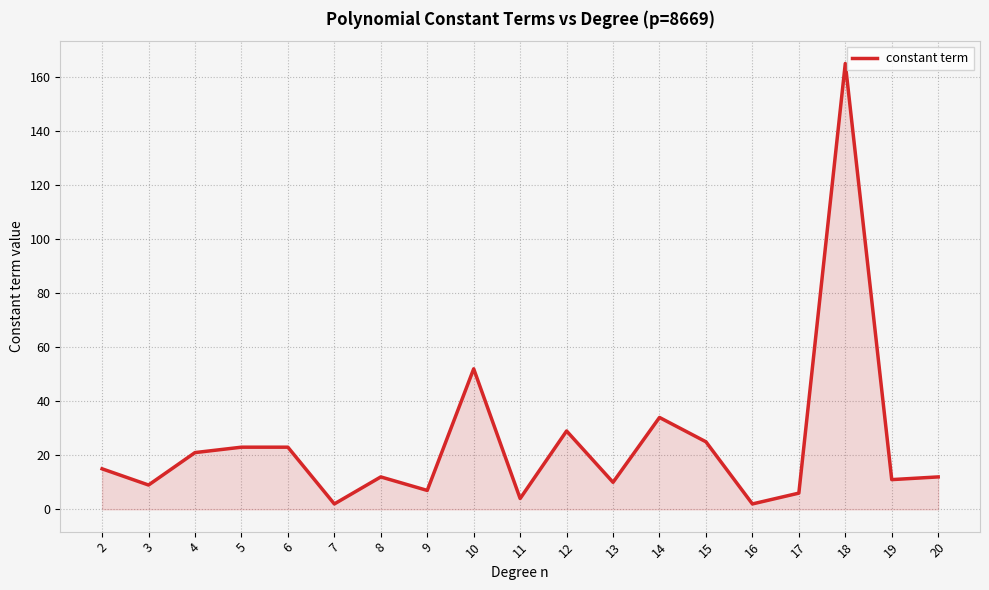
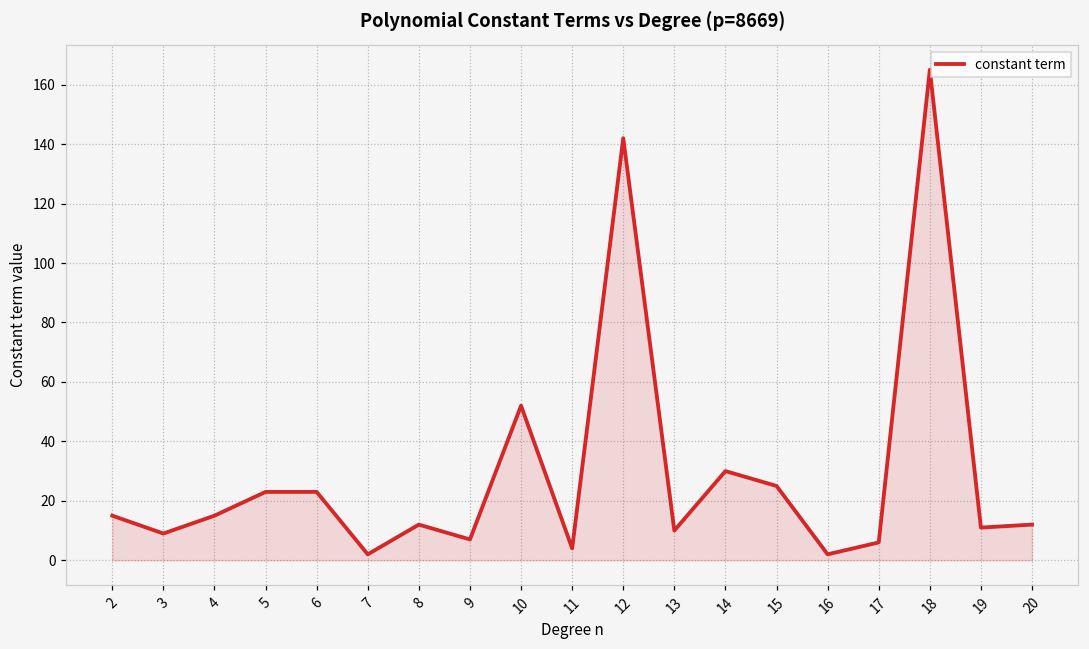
4: 21 -> 15
12: 29 -> 142
14: 34 -> 30
